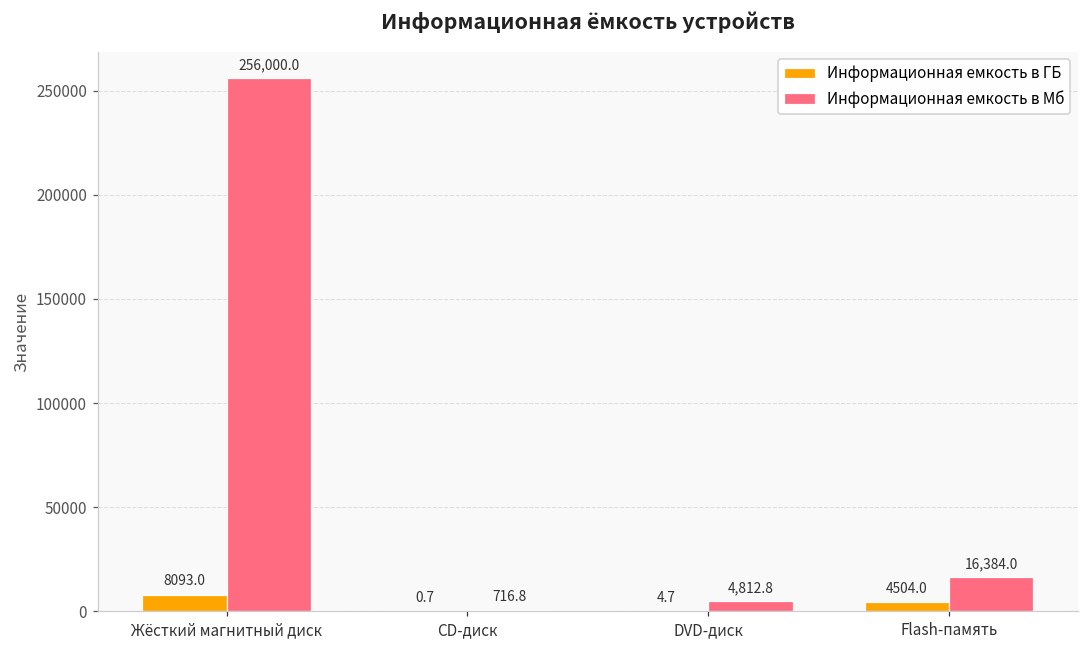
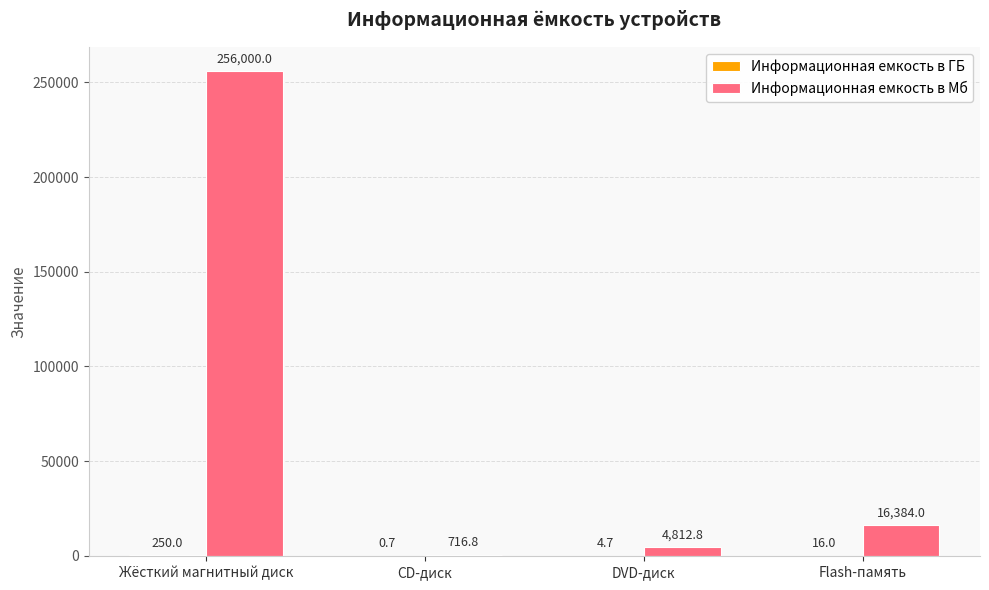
Информационная емкость в ГБ, Жёсткий магнитный диск: 8093.0 -> 250.0
Информационная емкость в ГБ, Flash-память: 4504.0 -> 16.0
